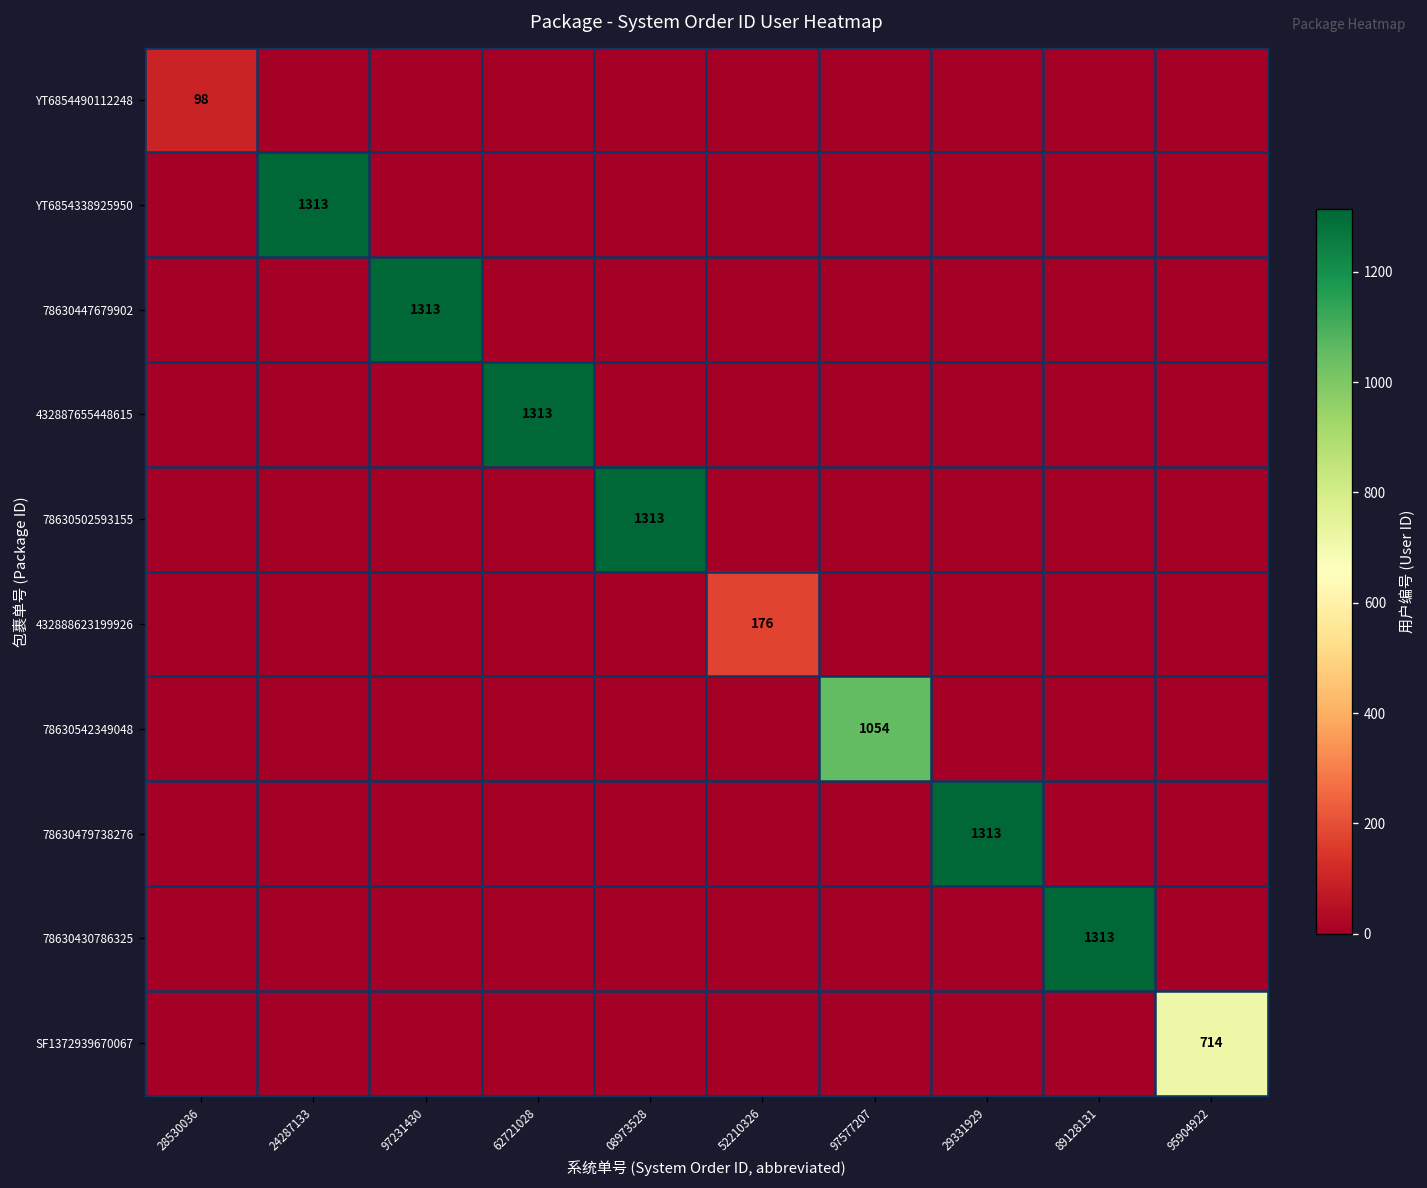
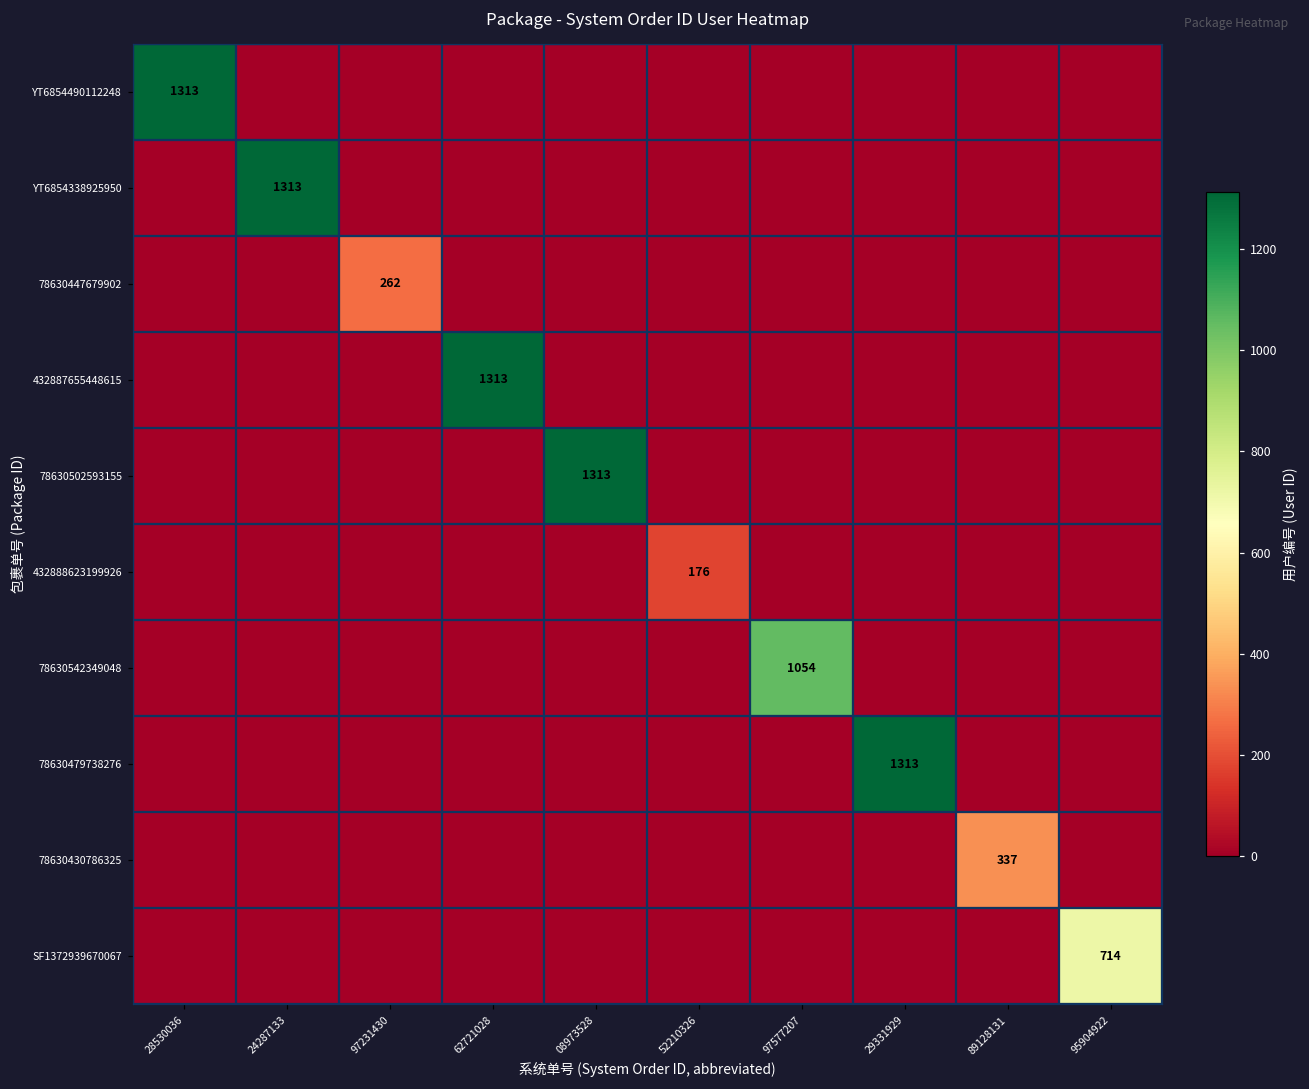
YT6854490112248, 28530036: 98 -> 1313
78630447679902, 97231430: 1313 -> 262
78630430786325, 89128131: 1313 -> 337
